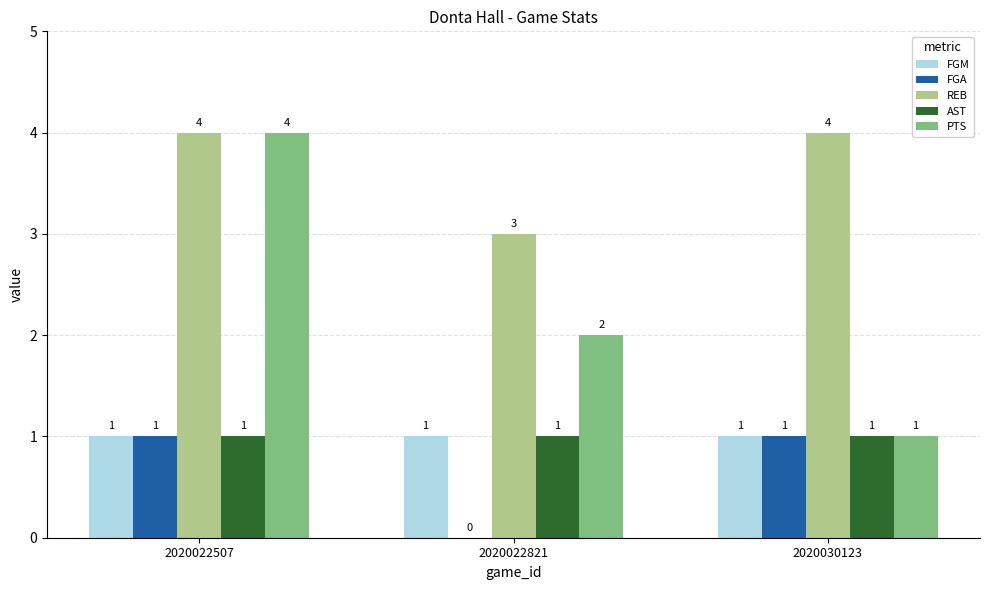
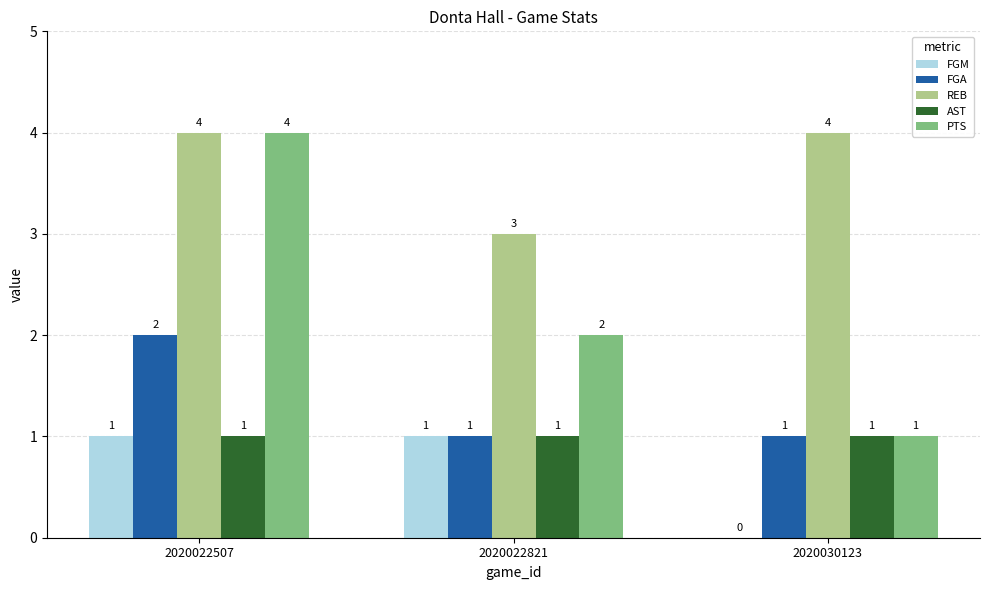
FGA, 2020022507: 1 -> 2
FGA, 2020022821: 0 -> 1
FGM, 2020030123: 1 -> 0
